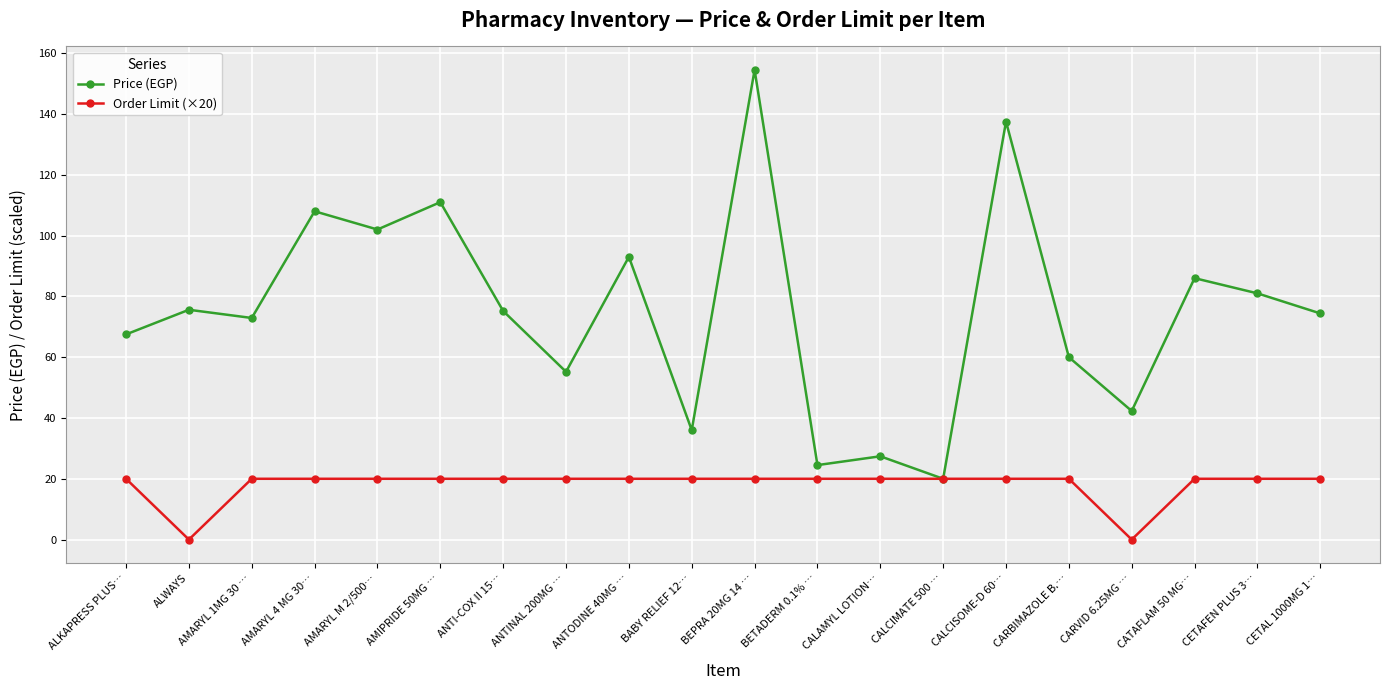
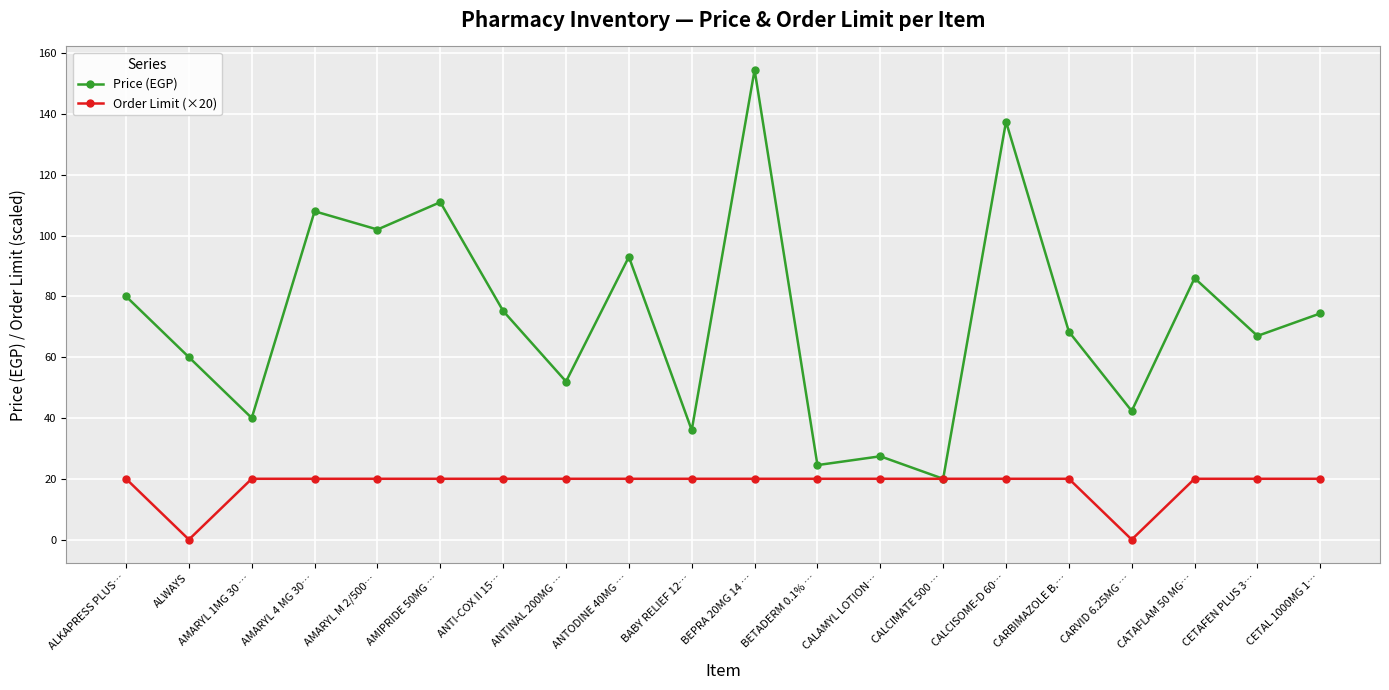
Price (EGP), ALKAPRESS PLUS…: 68 -> 80
Price (EGP), ALWAYS: 76 -> 60
Price (EGP), AMARYL 1MG 30 …: 73 -> 40
Price (EGP), ANTINAL 200MG …: 55 -> 52
Price (EGP), CARBIMAZOLE B.…: 60 -> 68
Price (EGP), CETAFEN PLUS 3…: 81 -> 67
